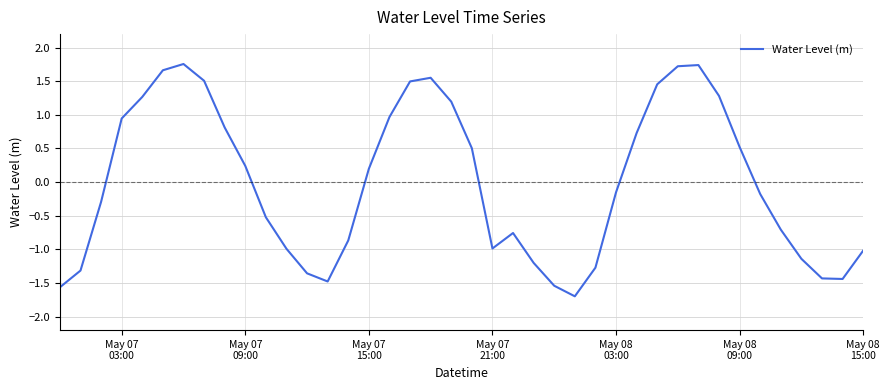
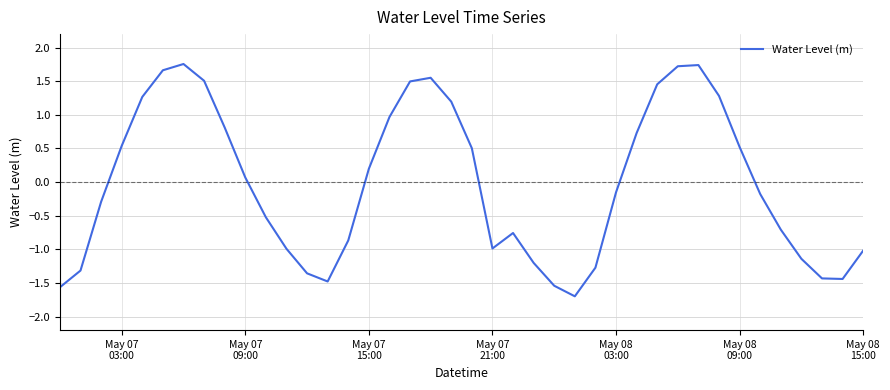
May 07 03:00: 0.9 -> 0.5
May 07 09:00: 0.2 -> 0.1
